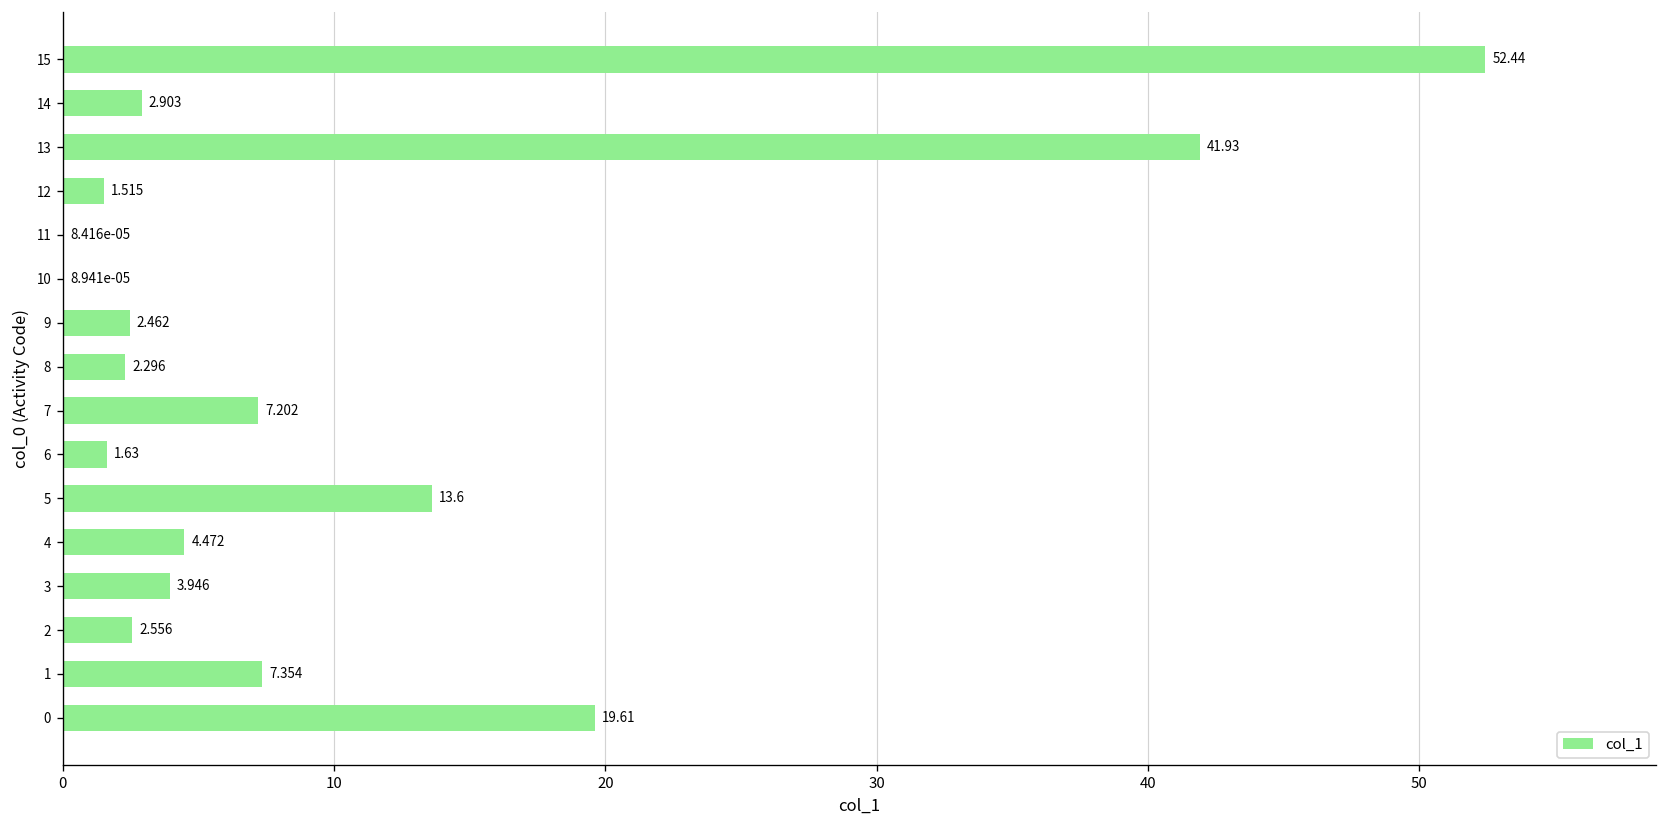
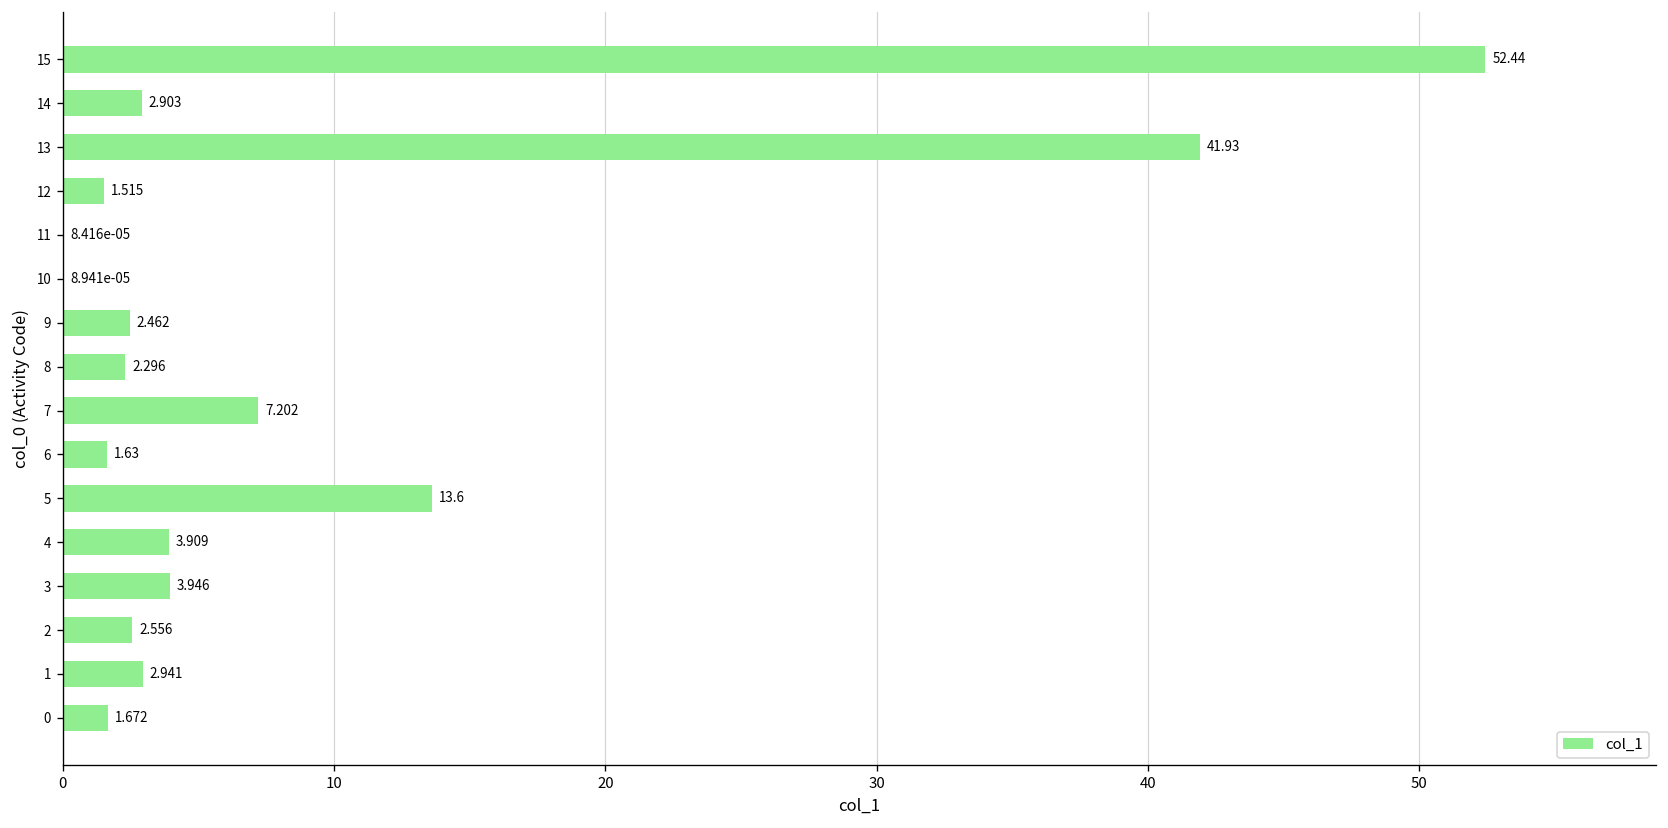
4: 4.472 -> 3.909
1: 7.354 -> 2.941
0: 19.61 -> 1.672
